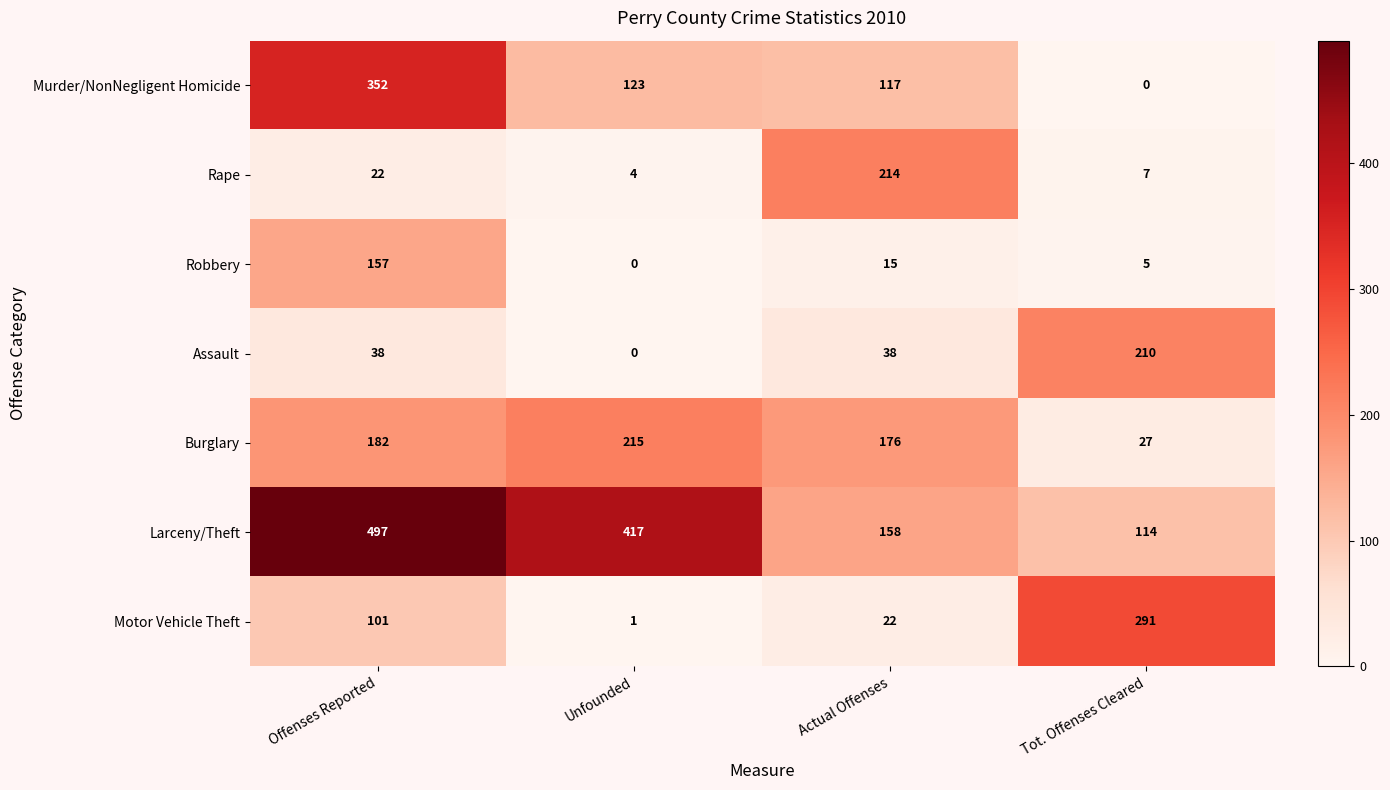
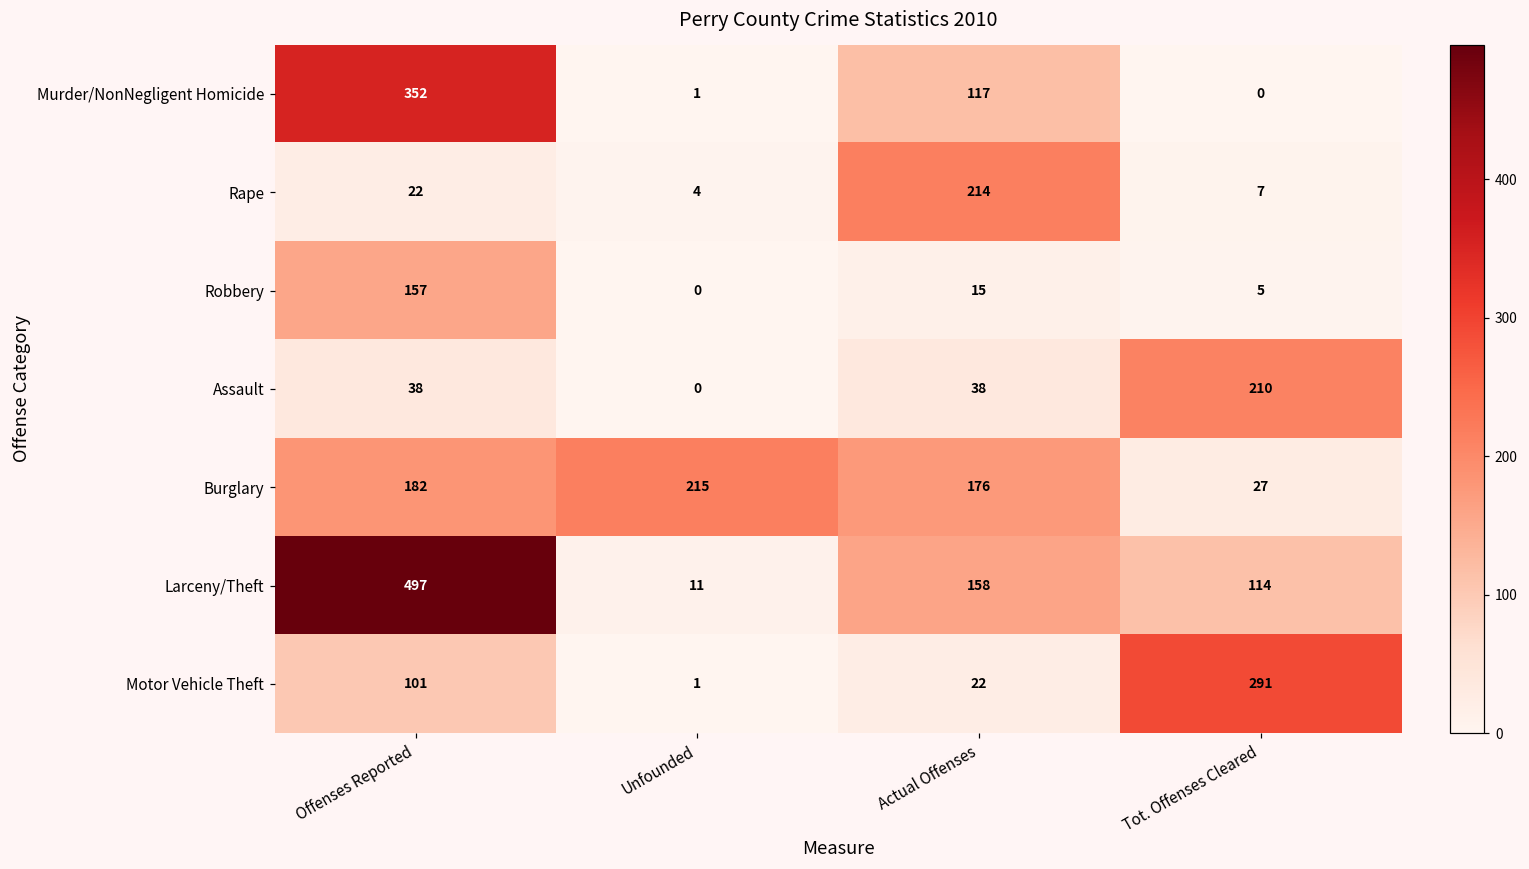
Murder/NonNegligent Homicide, Unfounded: 123 -> 1
Larceny/Theft, Unfounded: 417 -> 11
